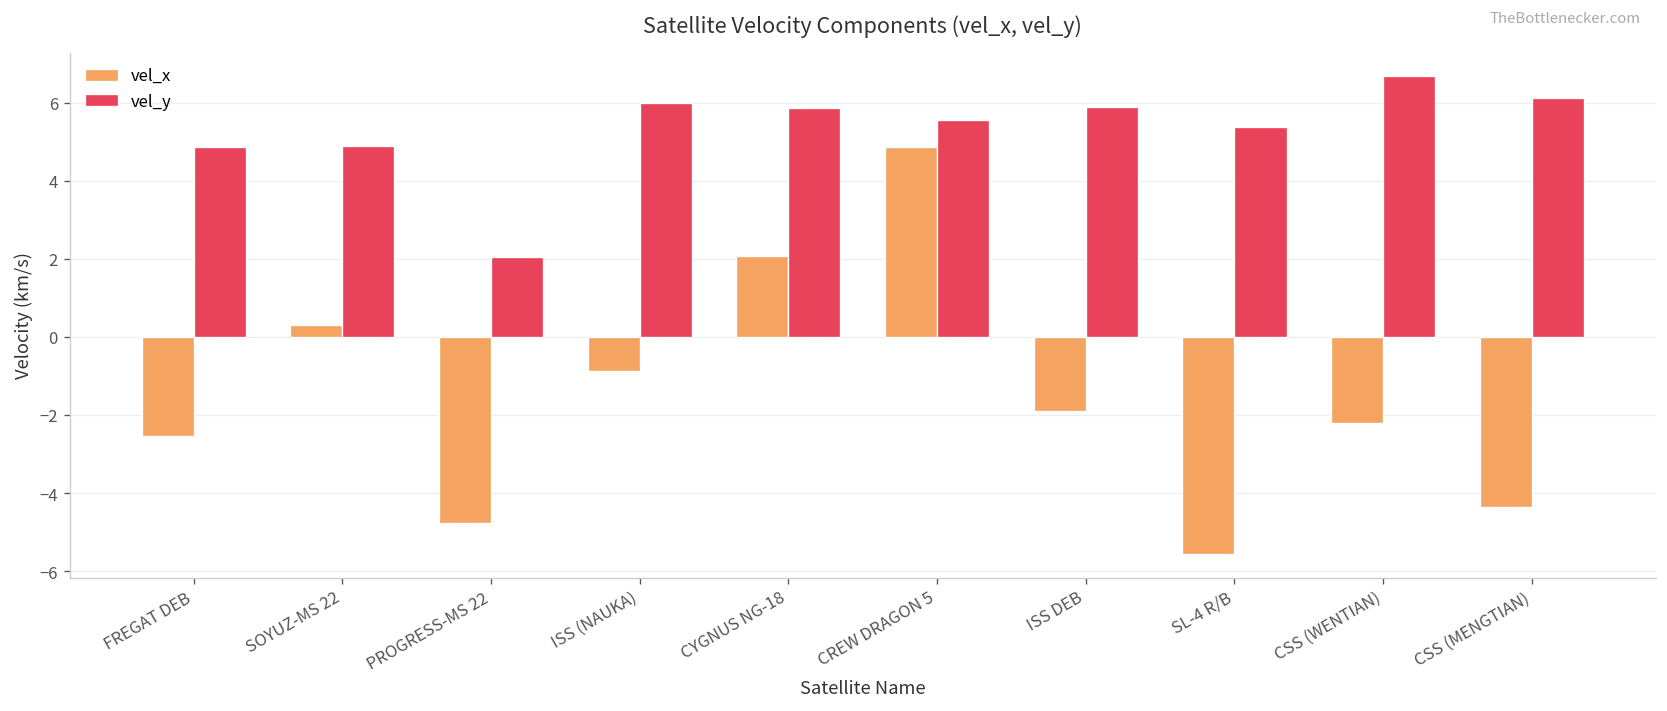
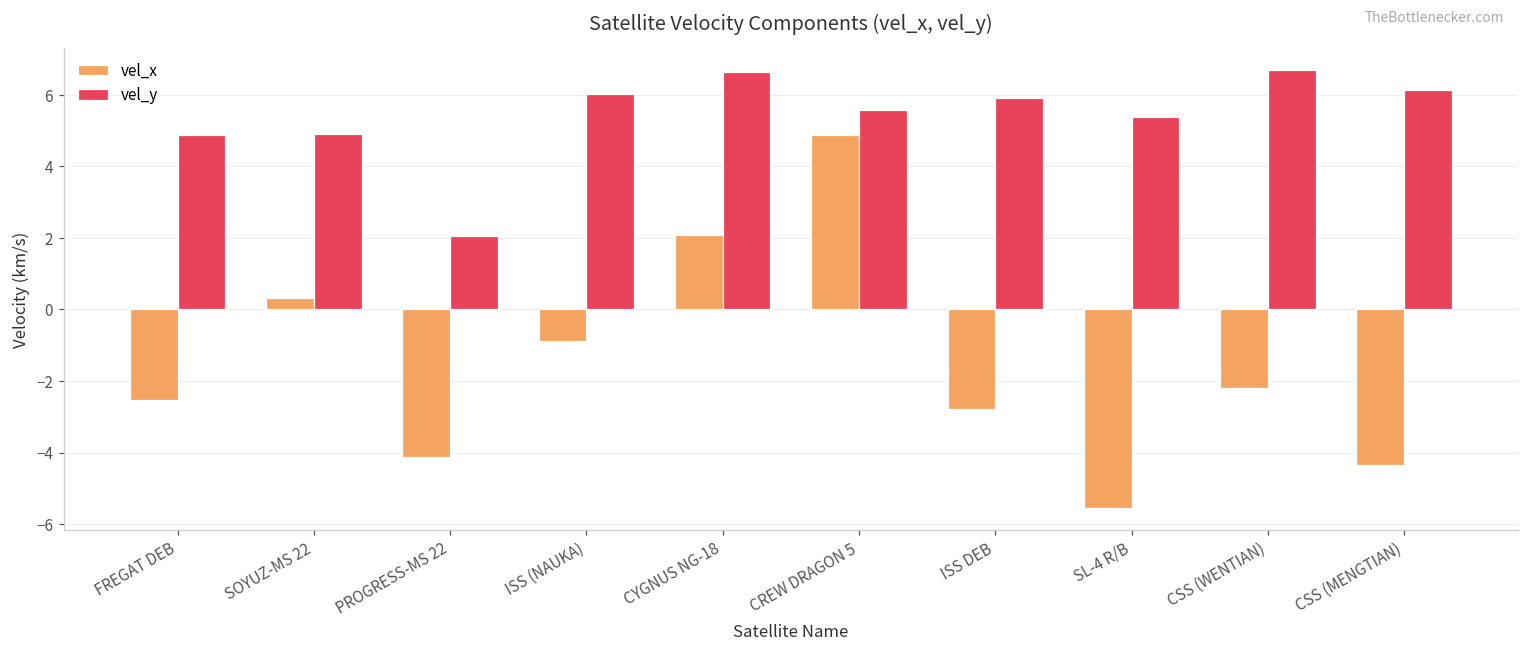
vel_x, PROGRESS-MS 22: -4.8 -> -4.1
vel_y, CYGNUS NG-18: 5.9 -> 6.6
vel_x, ISS DEB: -1.9 -> -2.8
